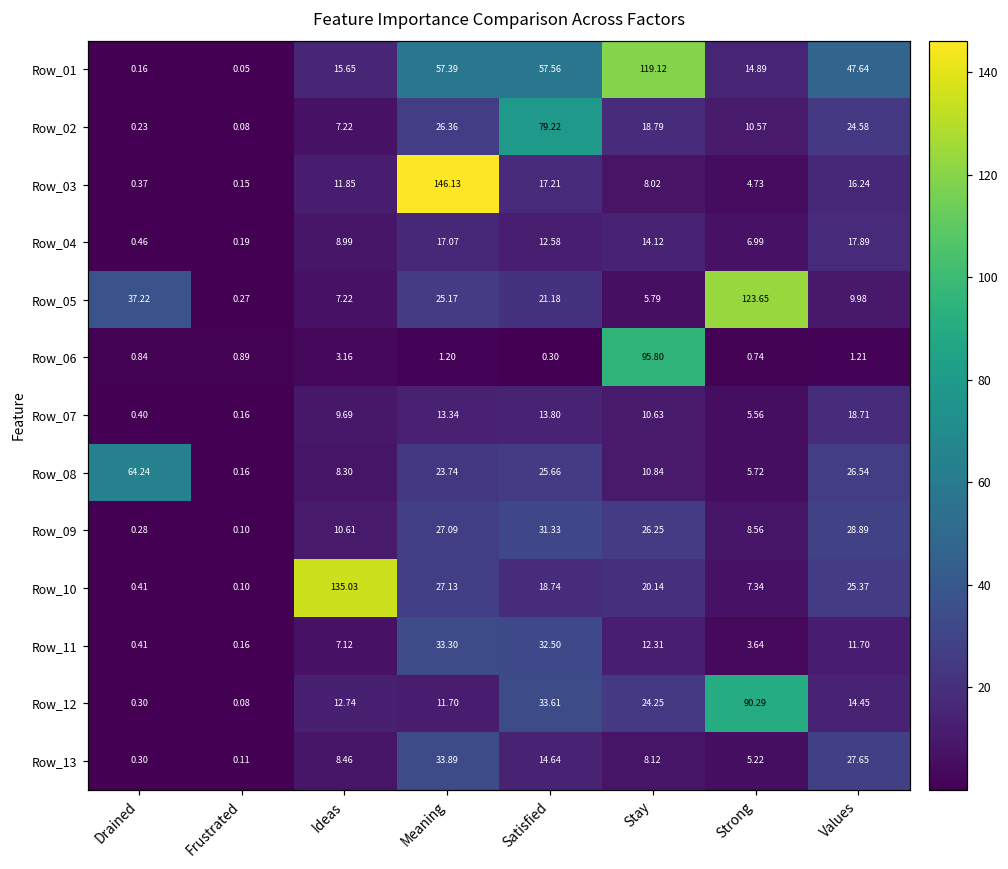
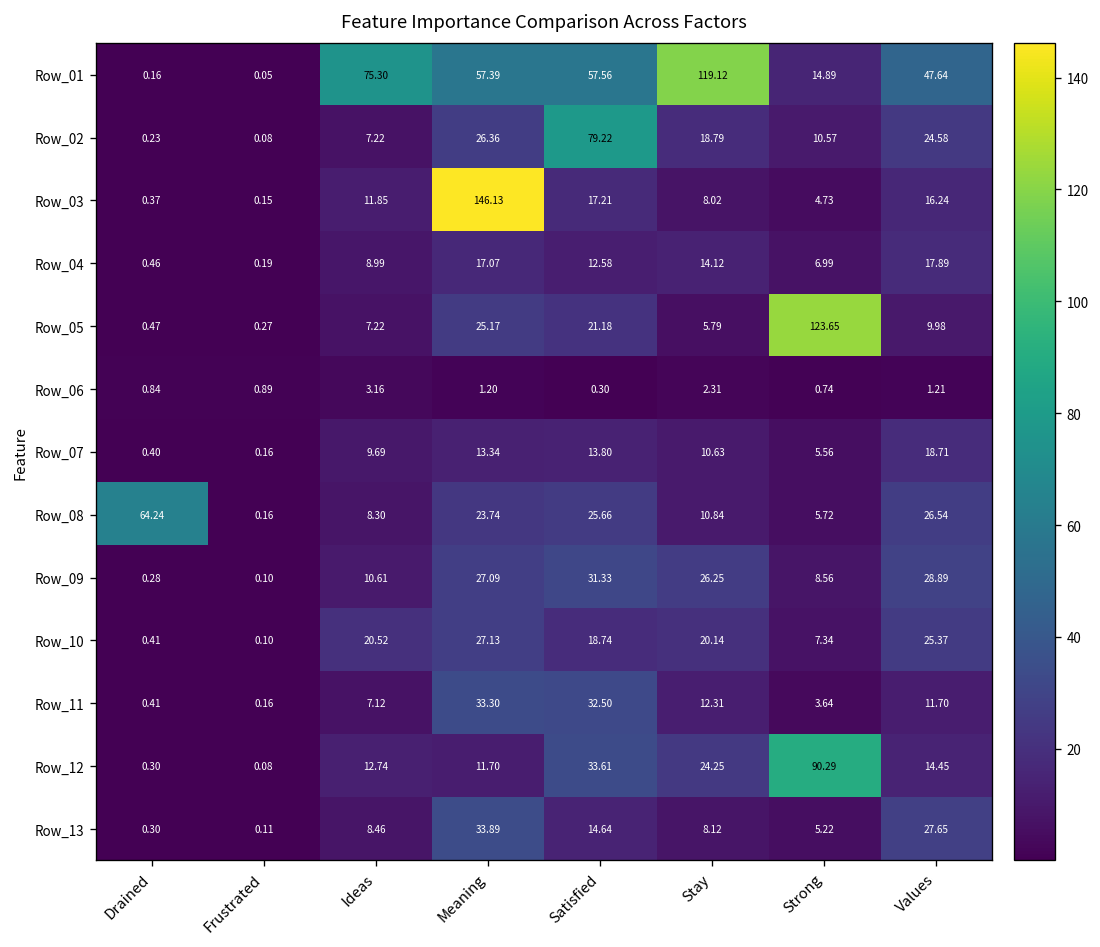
Row_01, Ideas: 15.65 -> 75.30
Row_05, Drained: 37.22 -> 0.47
Row_06, Stay: 95.80 -> 2.31
Row_10, Ideas: 135.03 -> 20.52
